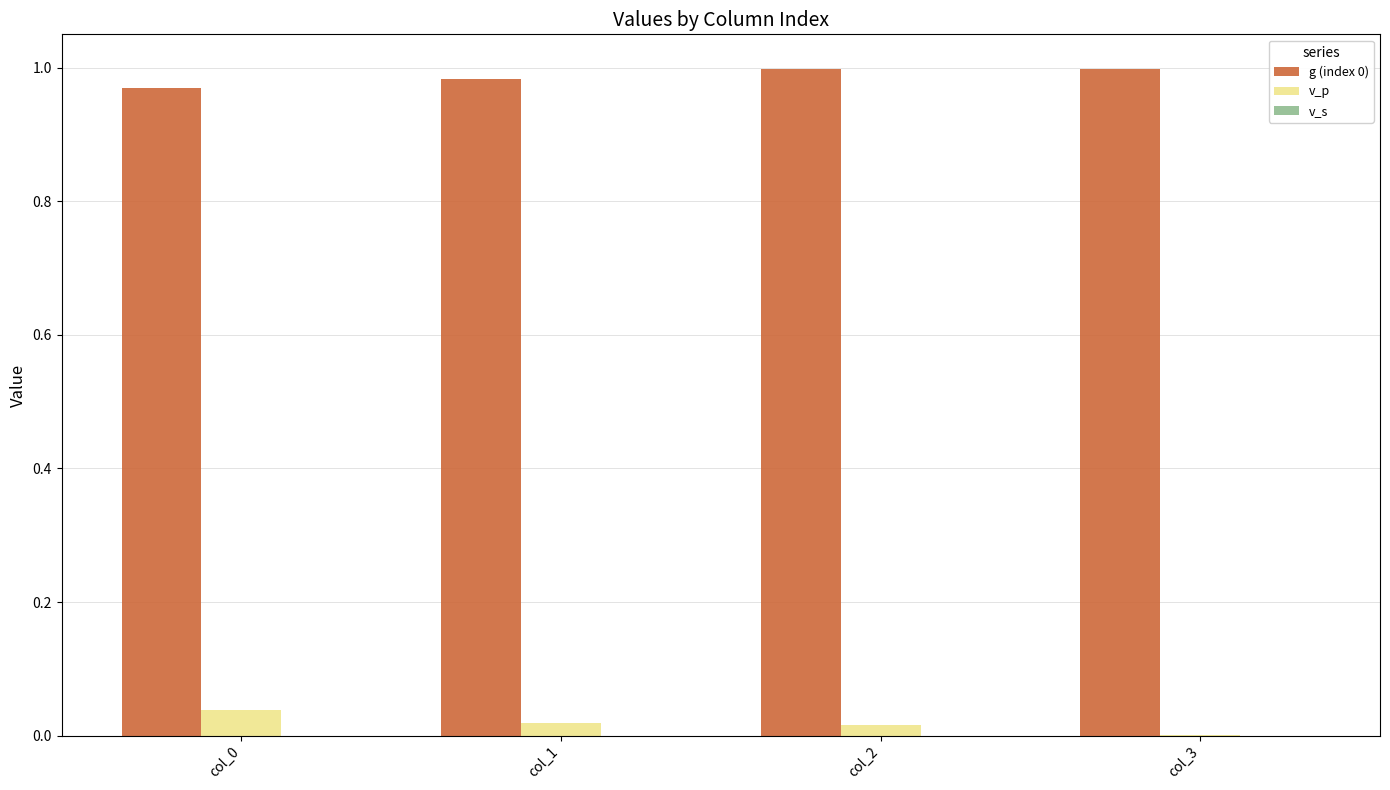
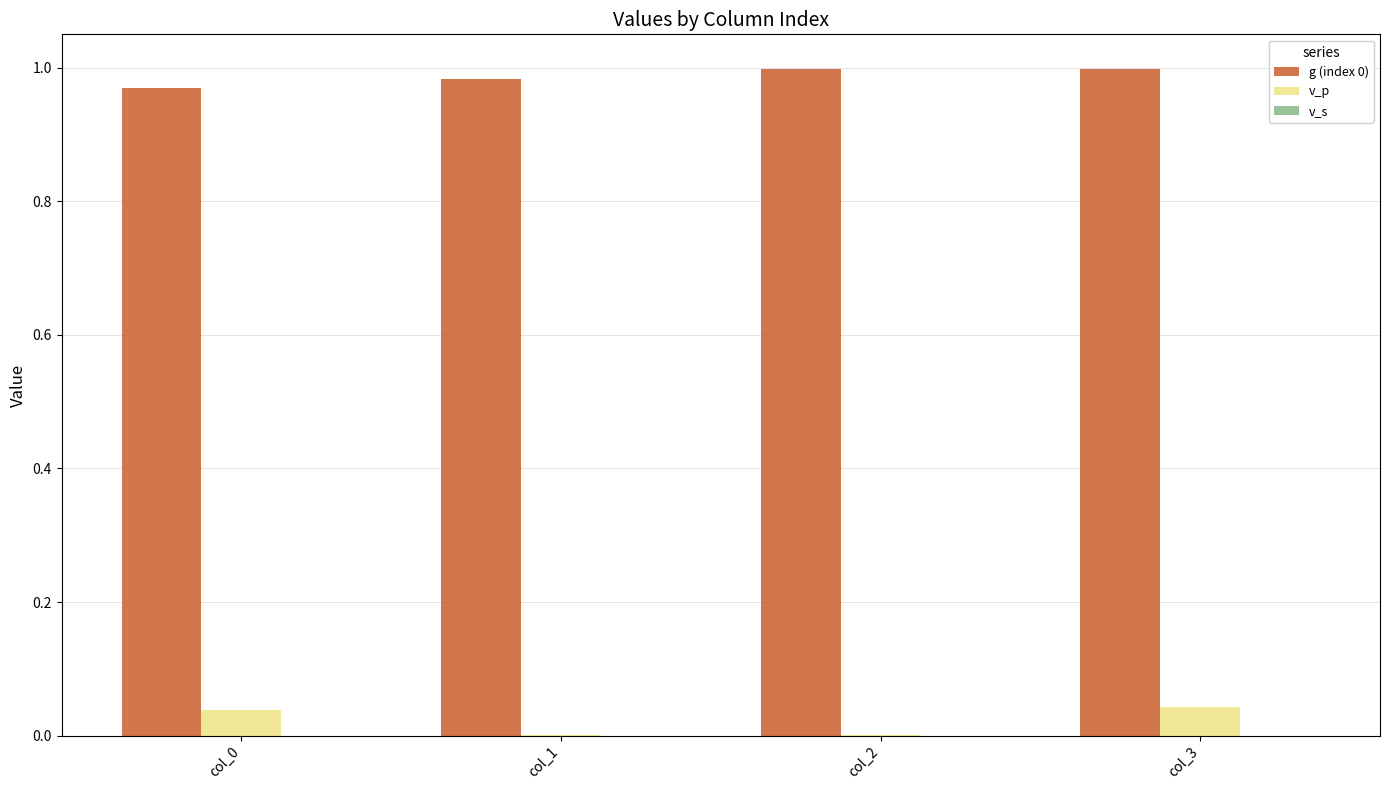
v_p, col_1: 0.02 -> 0.00
v_p, col_2: 0.02 -> 0.00
v_p, col_3: 0.00 -> 0.04
